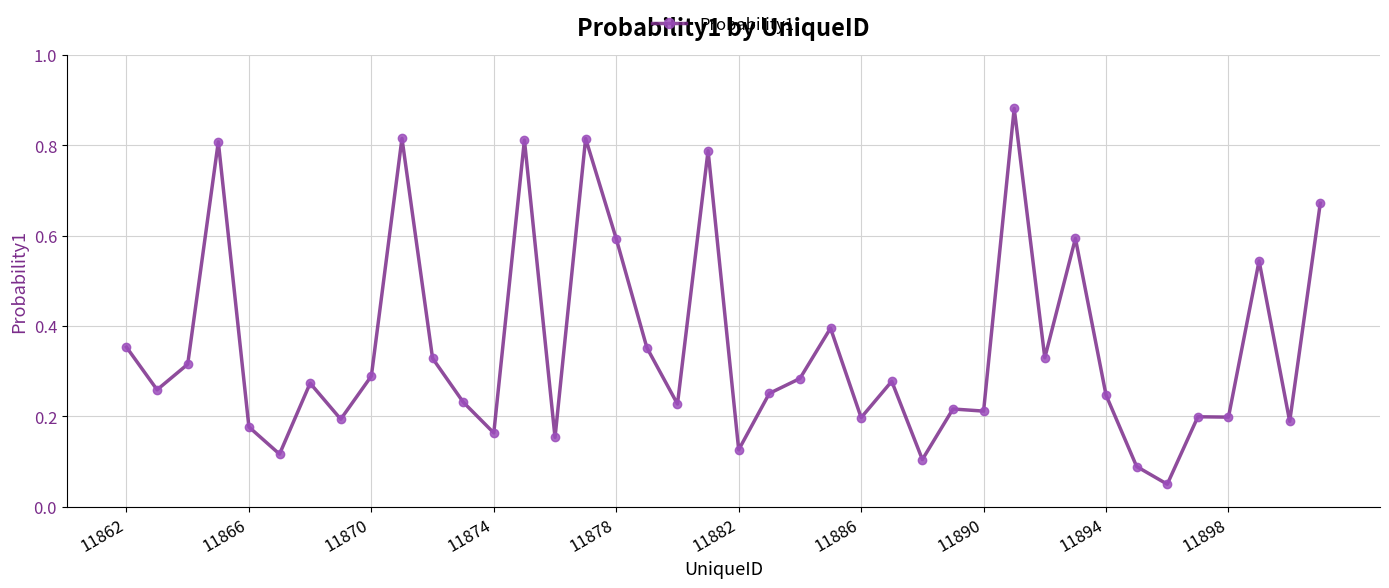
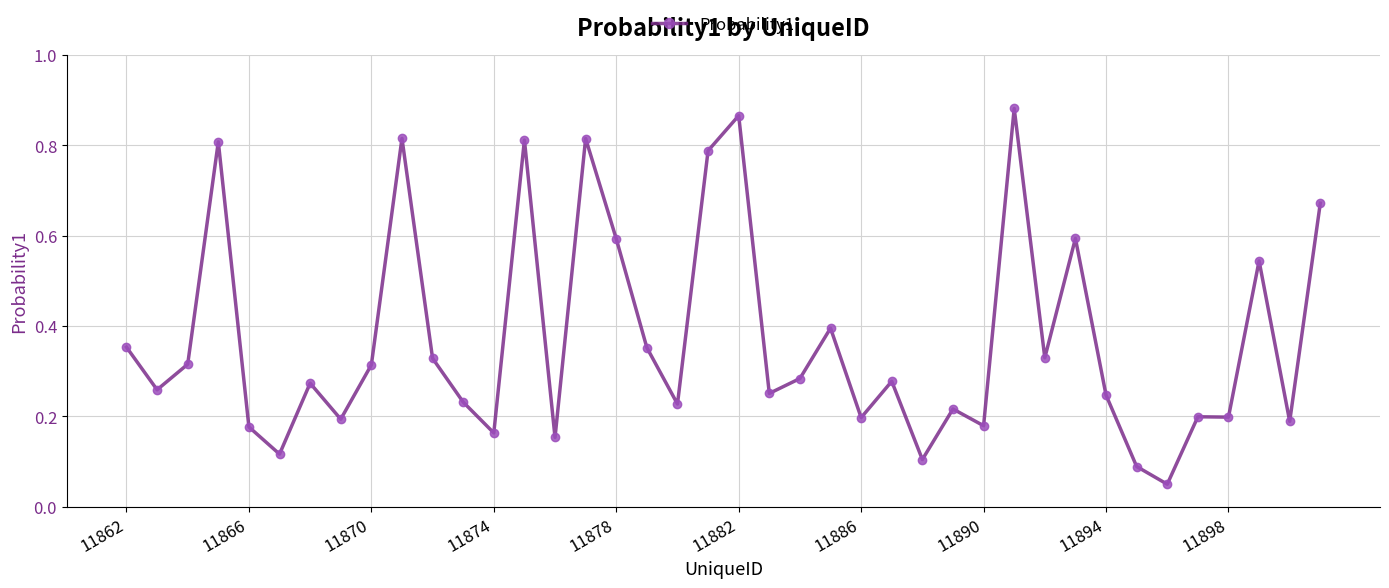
11870: 0.29 -> 0.31
11882: 0.13 -> 0.87
11890: 0.21 -> 0.18
